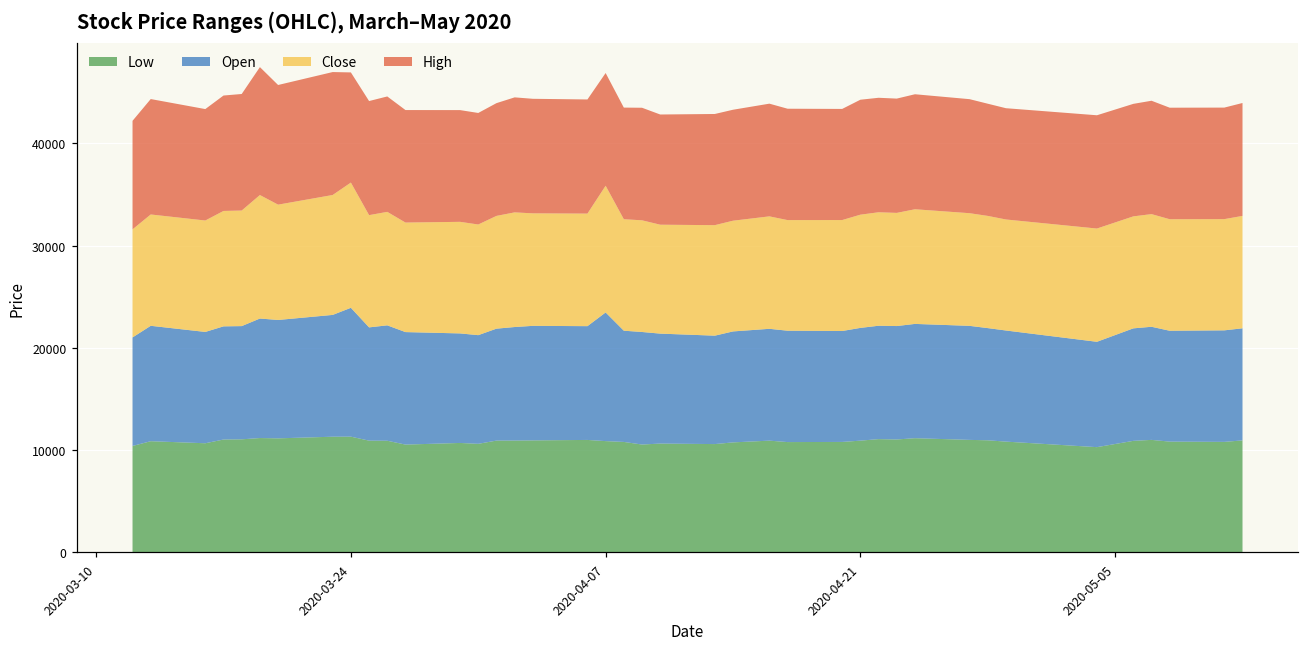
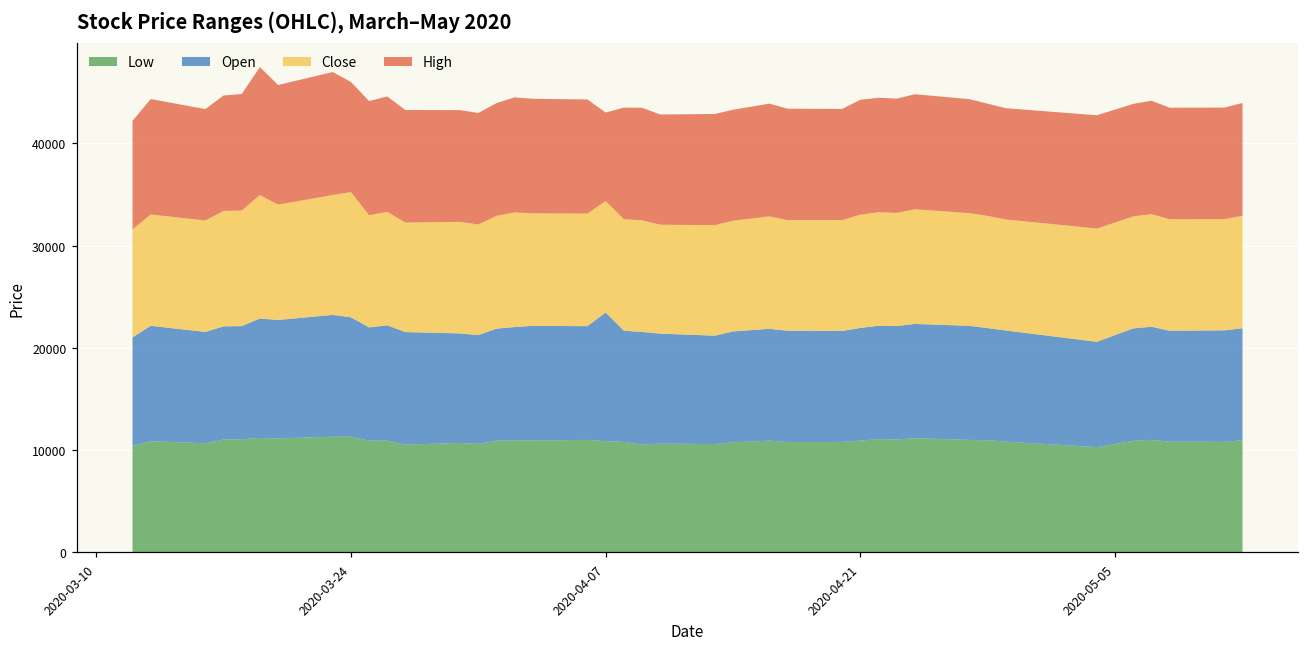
Open, 2020-03-24: 13000 -> 12000
Close, 2020-04-07: 12000 -> 11000
High, 2020-04-07: 11000 -> 9000
